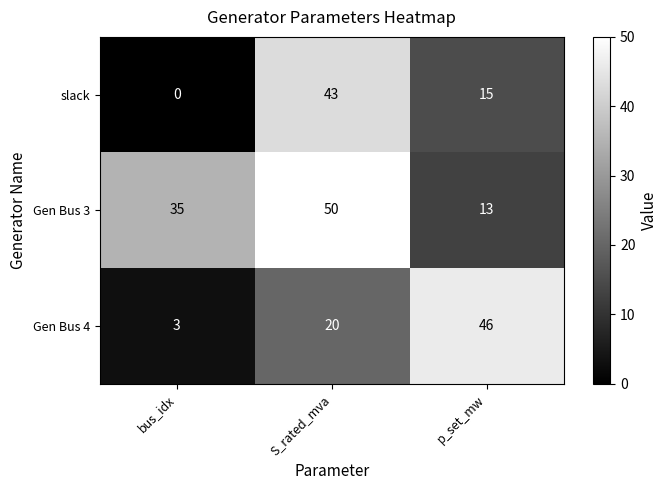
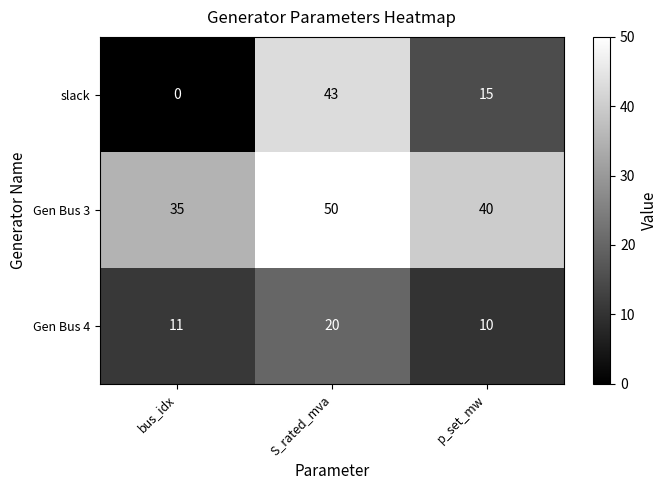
Gen Bus 3, p_set_mw: 13 -> 40
Gen Bus 4, bus_idx: 3 -> 11
Gen Bus 4, p_set_mw: 46 -> 10
